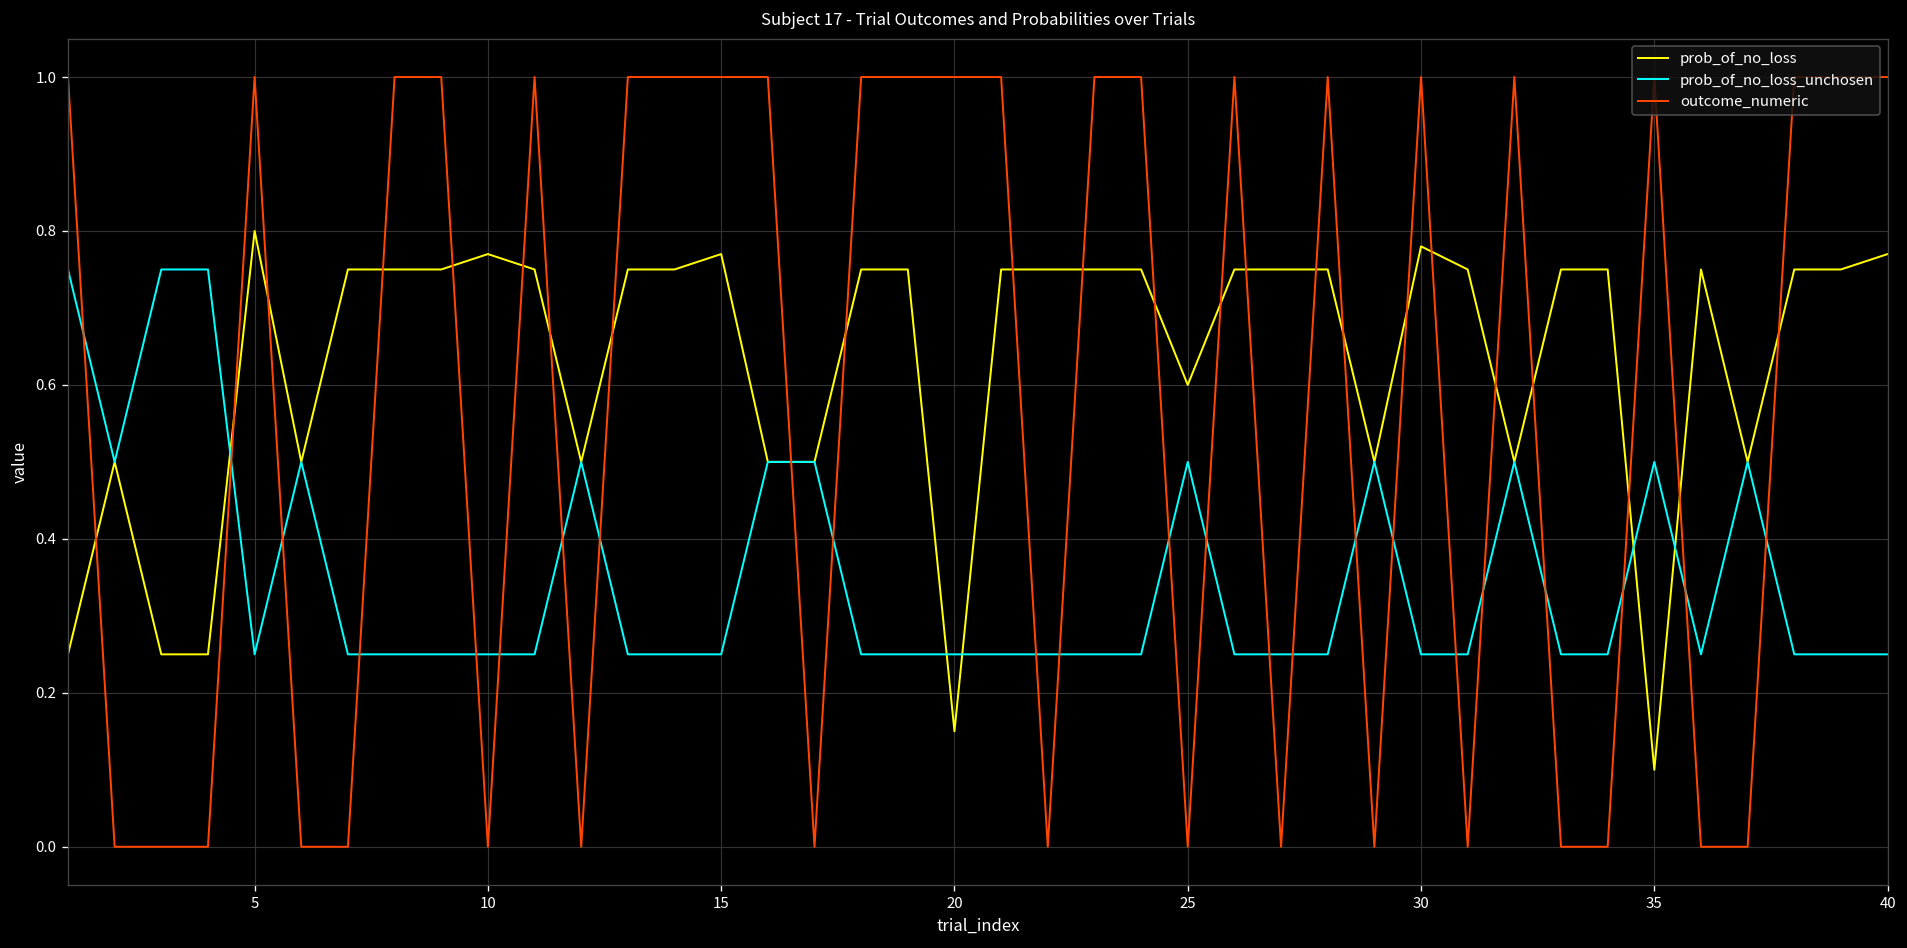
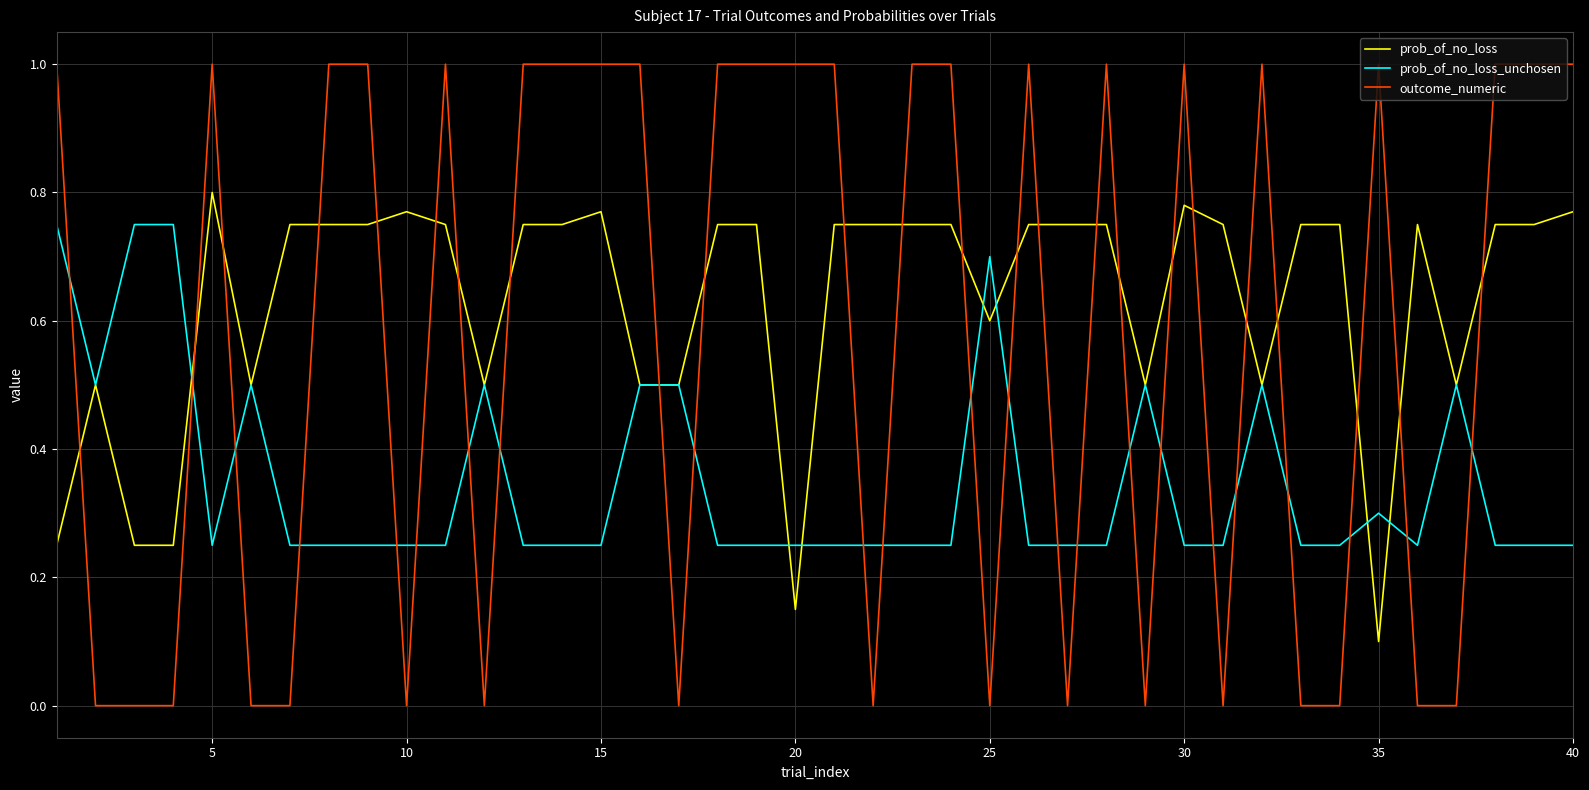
prob_of_no_loss_unchosen, 25: 0.50 -> 0.70
prob_of_no_loss_unchosen, 35: 0.50 -> 0.30
